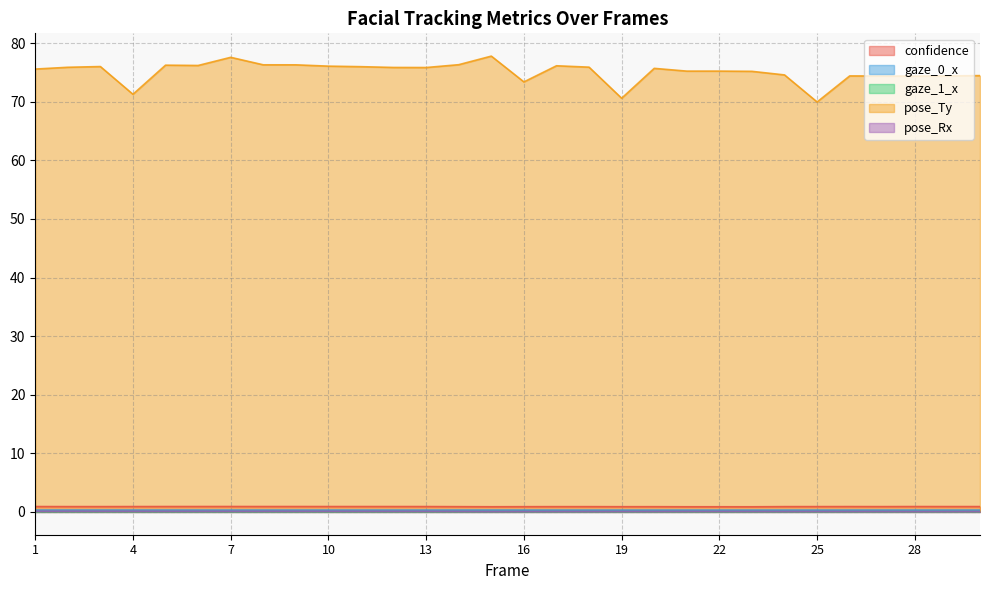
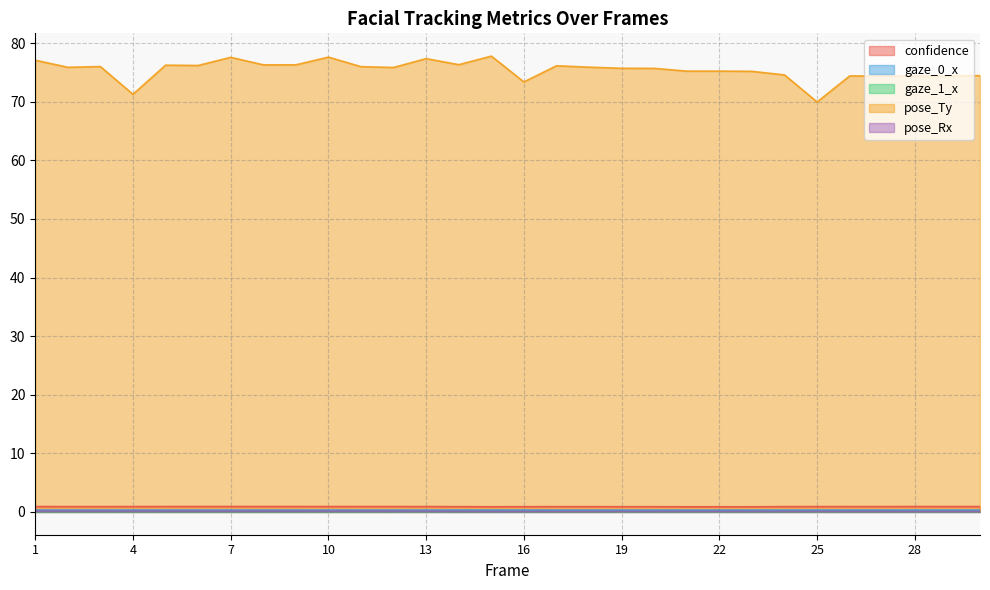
pose_Ty, 1: 76 -> 77
pose_Ty, 10: 76 -> 78
pose_Ty, 13: 76 -> 77
pose_Ty, 19: 71 -> 76
